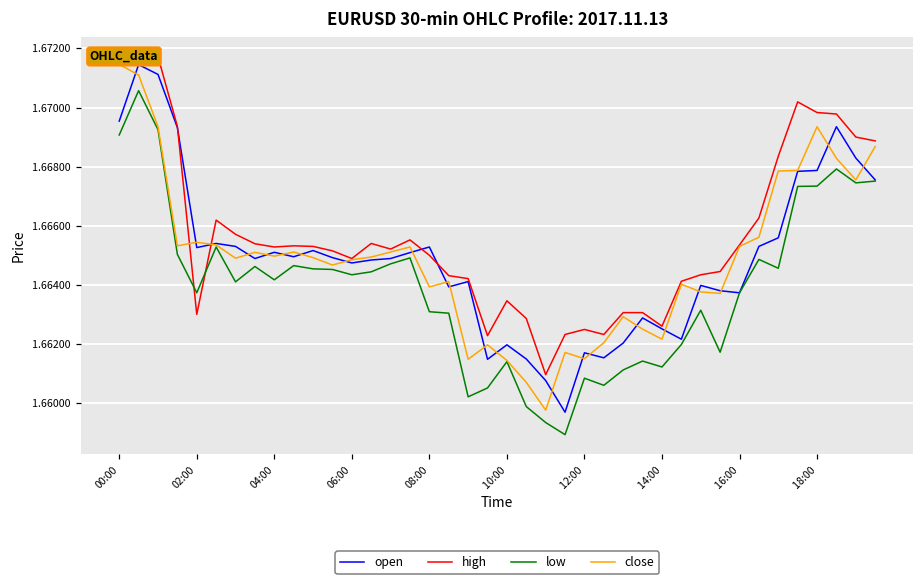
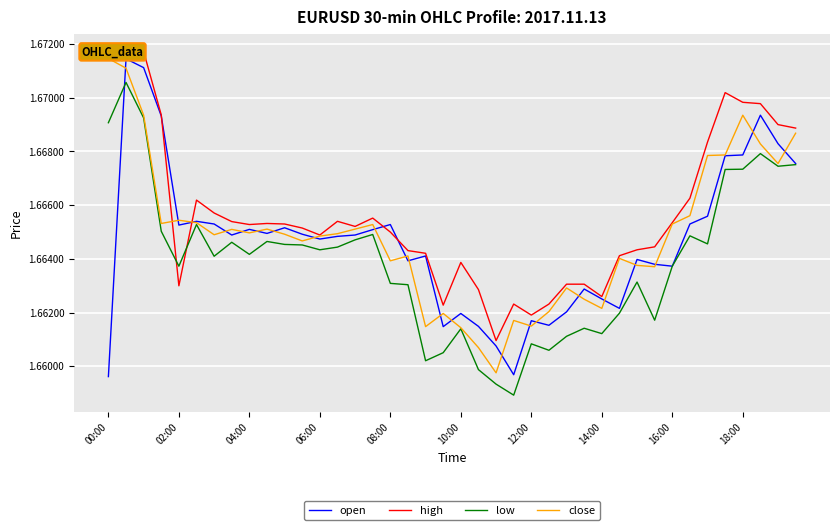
open, 00:00: 1.6695 -> 1.6596
high, 10:00: 1.6635 -> 1.6639
high, 12:00: 1.6625 -> 1.6619
